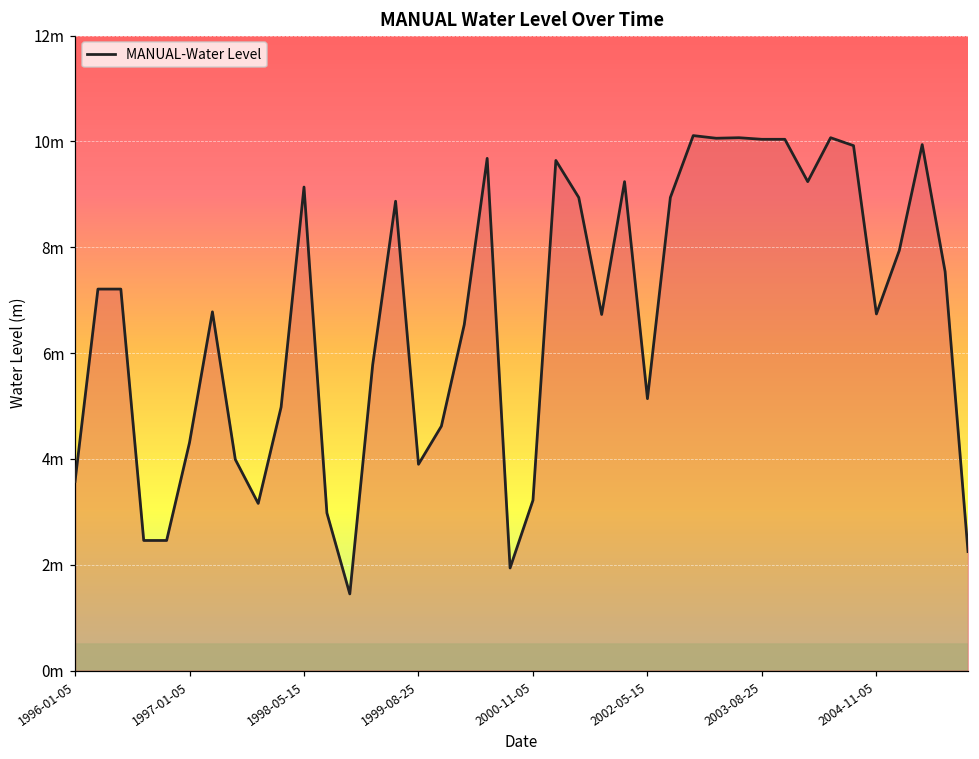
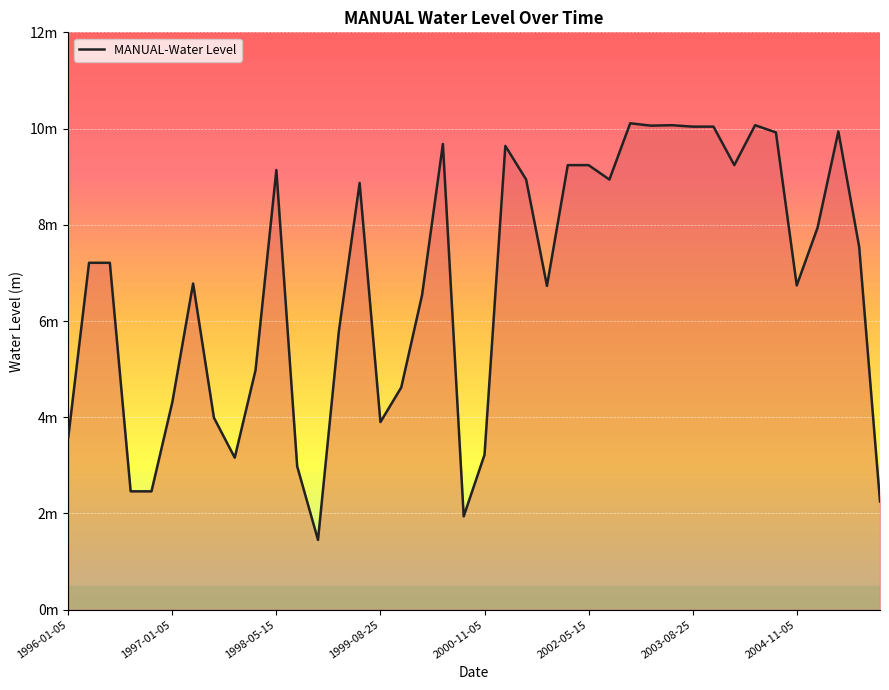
2002-05-15: 5.1m -> 9.2m
